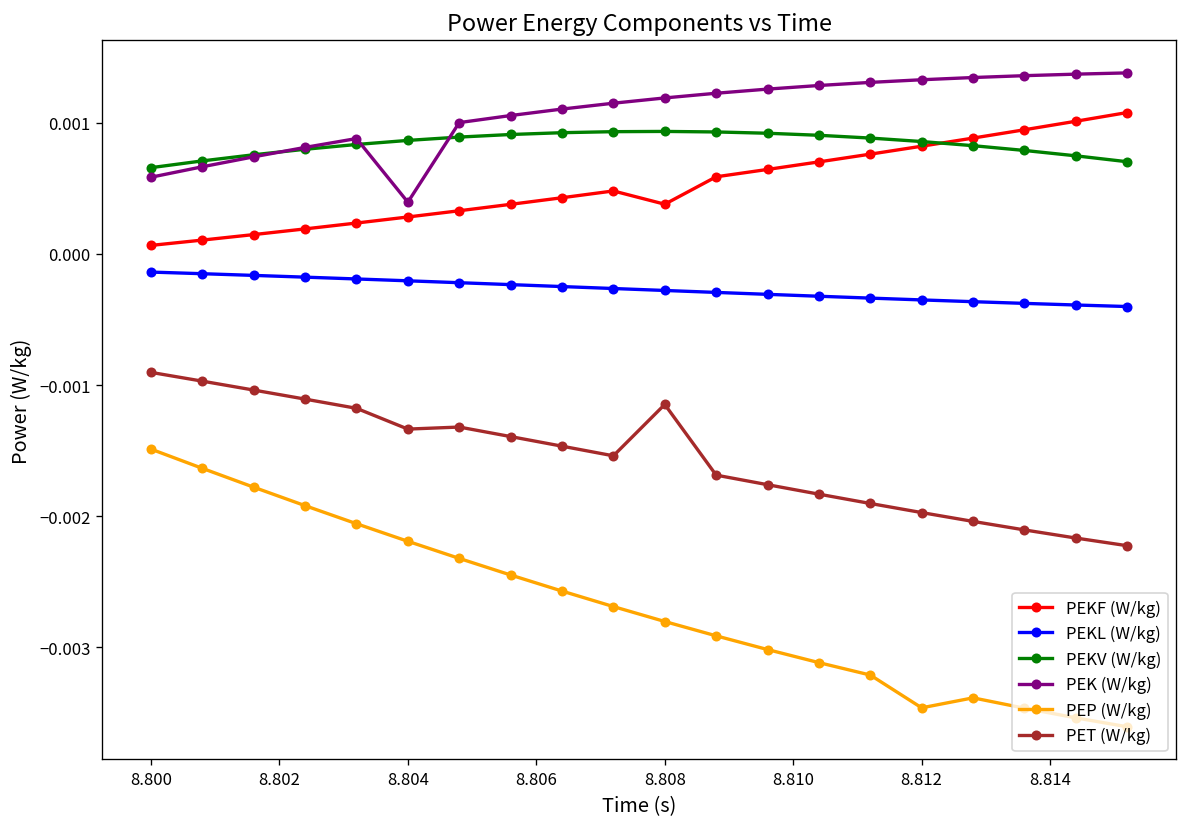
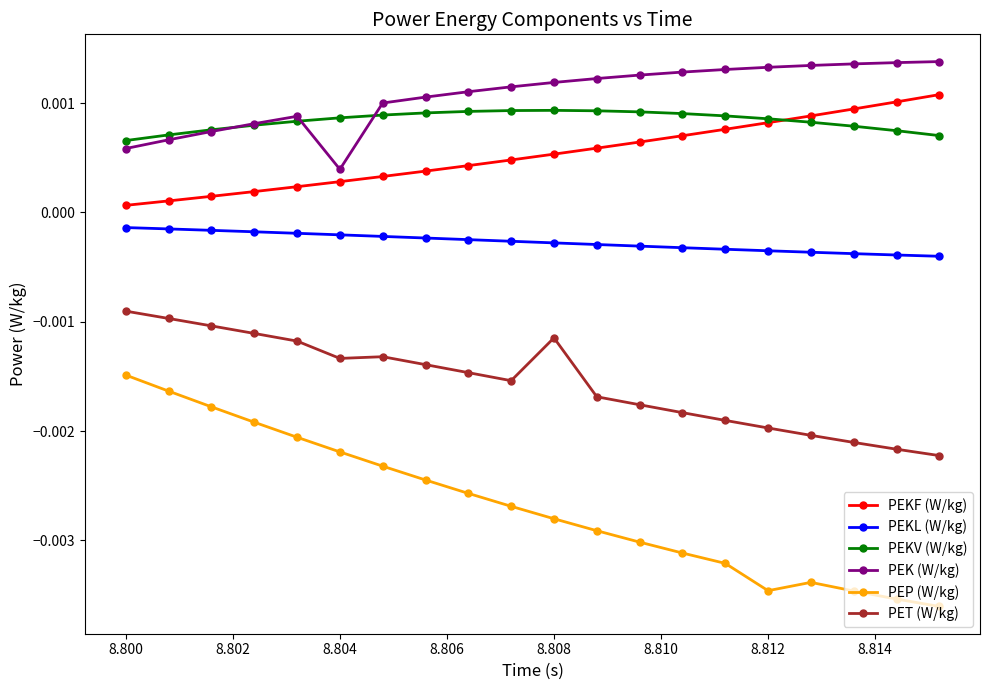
PEKF (W/kg), 8.808: 0.00038 -> 0.00053
